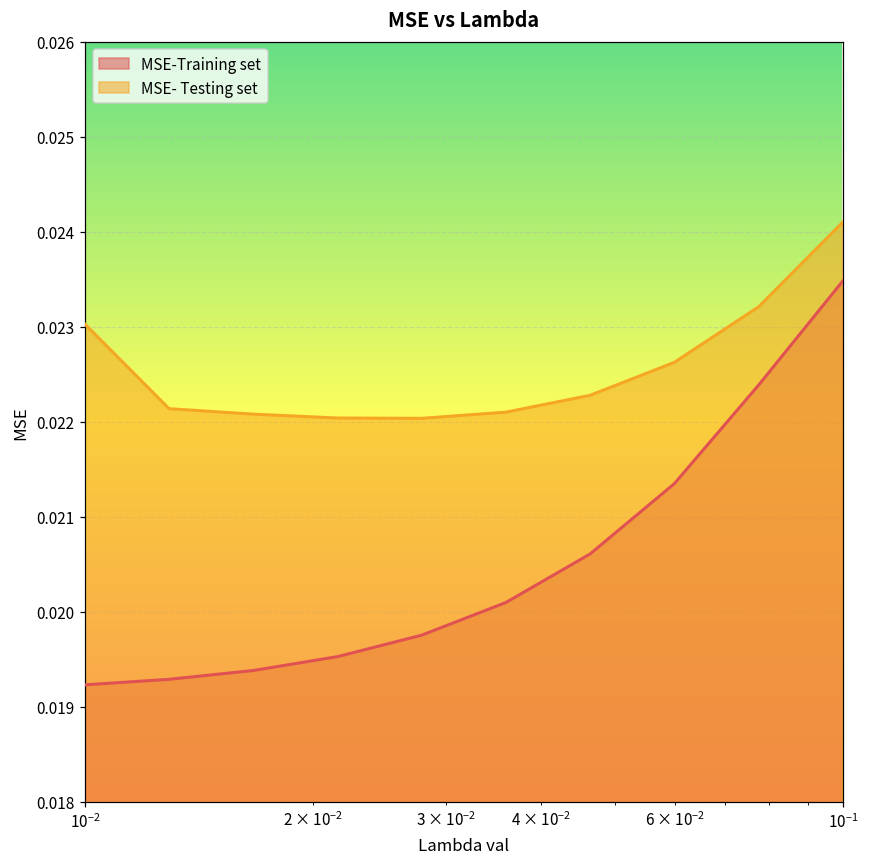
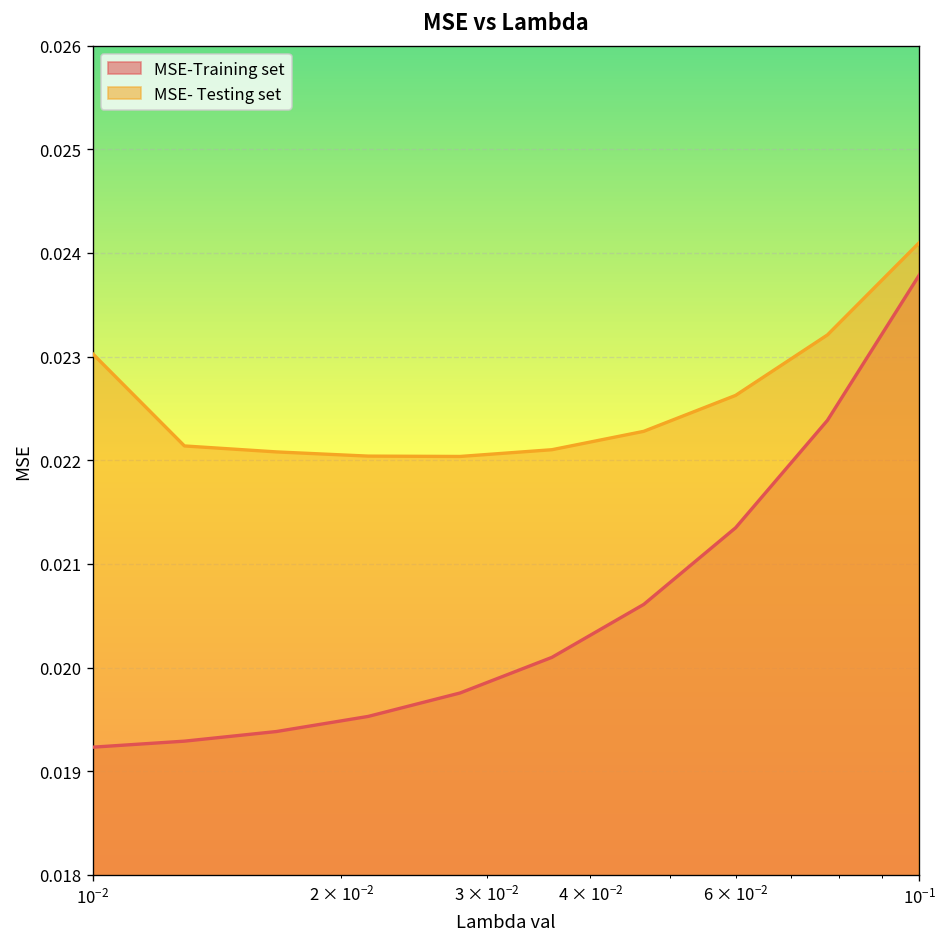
MSE-Training set, 10^-1: 0.0235 -> 0.0238
